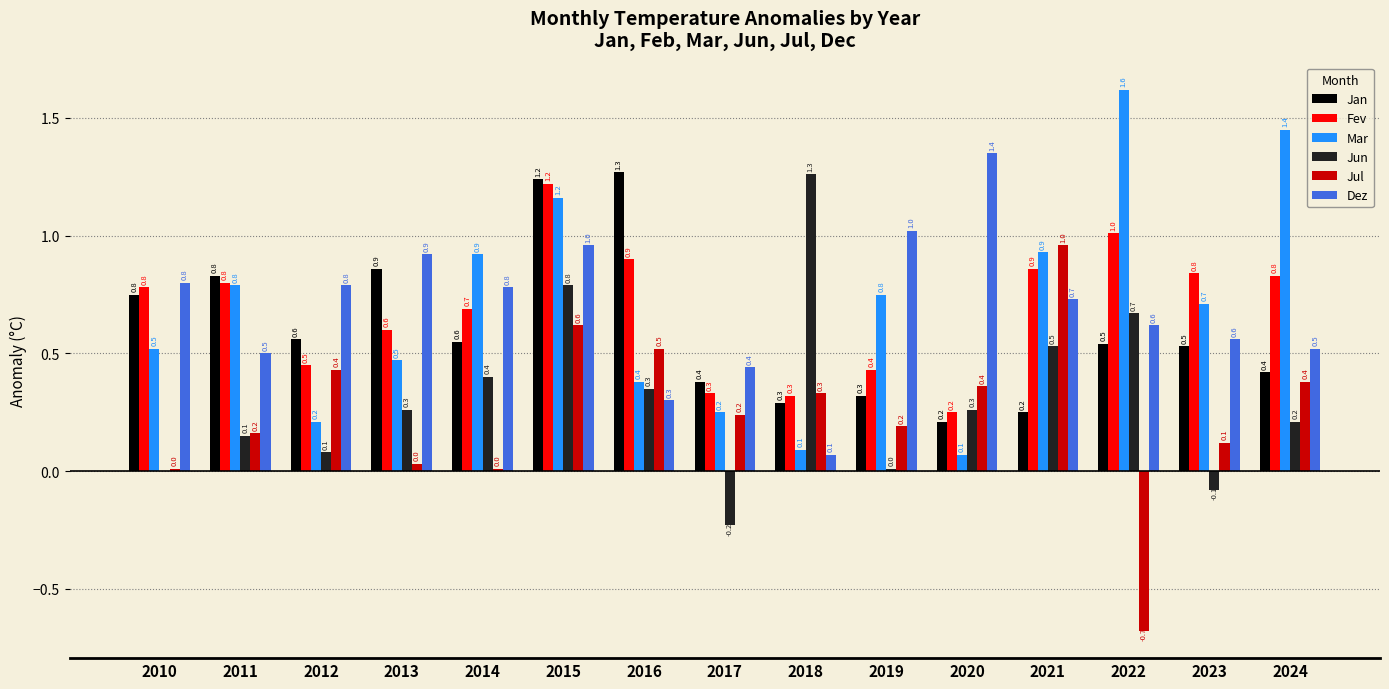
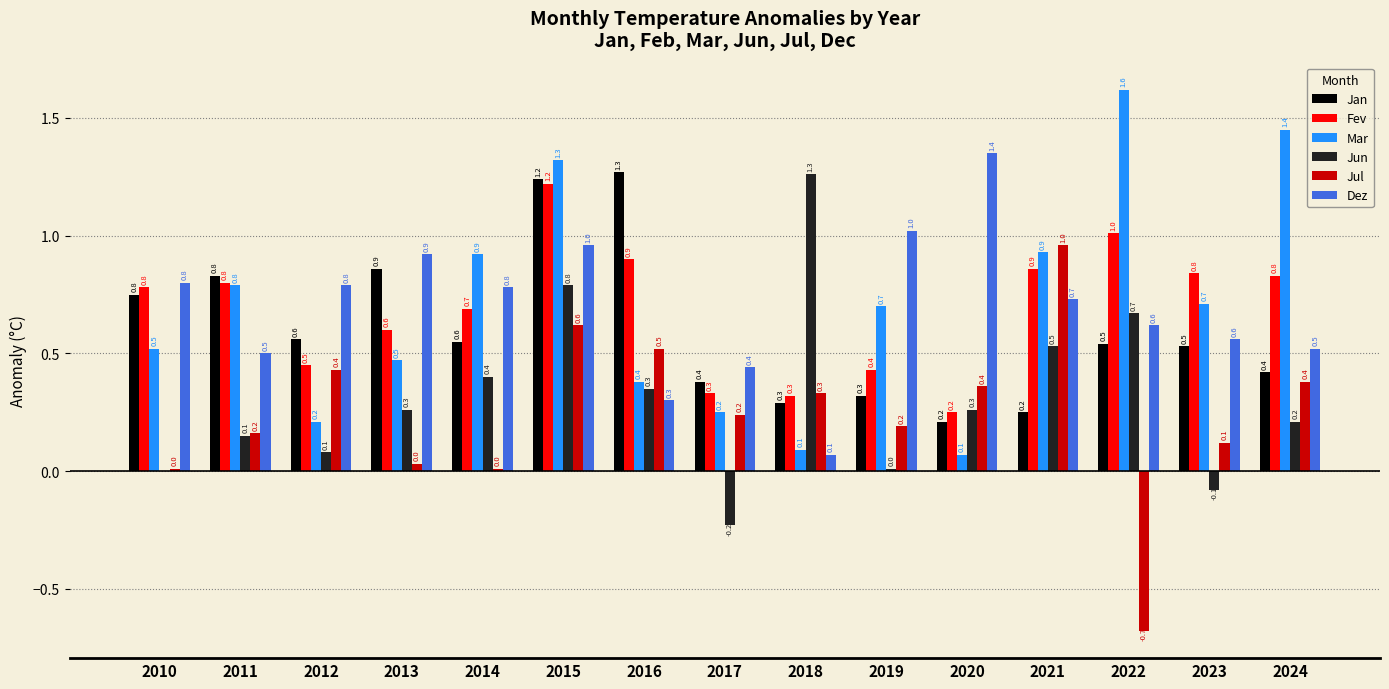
Mar, 2015: 1.2 -> 1.3
Mar, 2019: 0.8 -> 0.7
